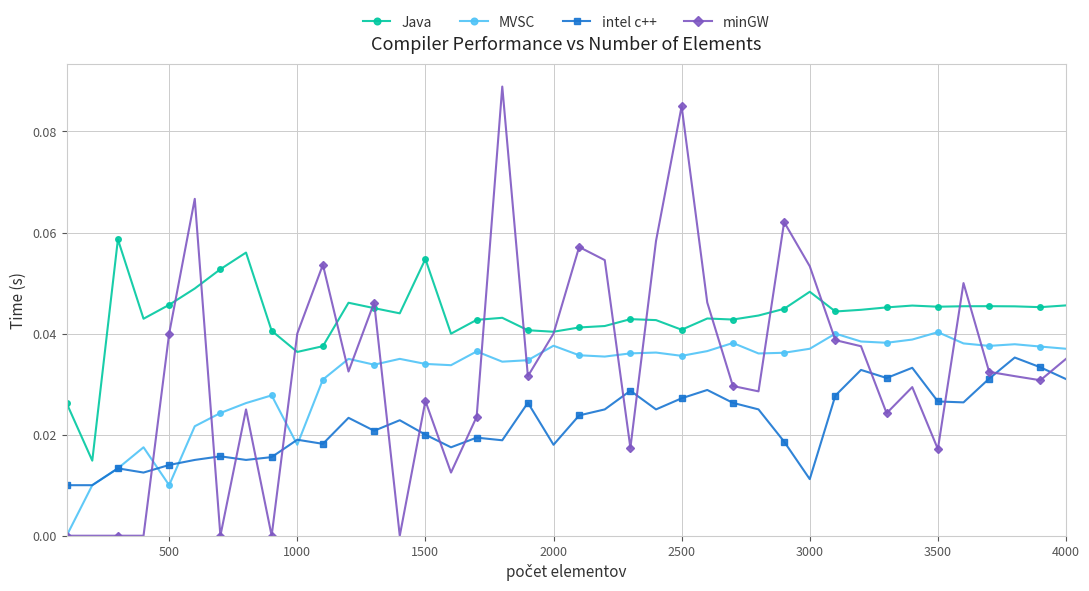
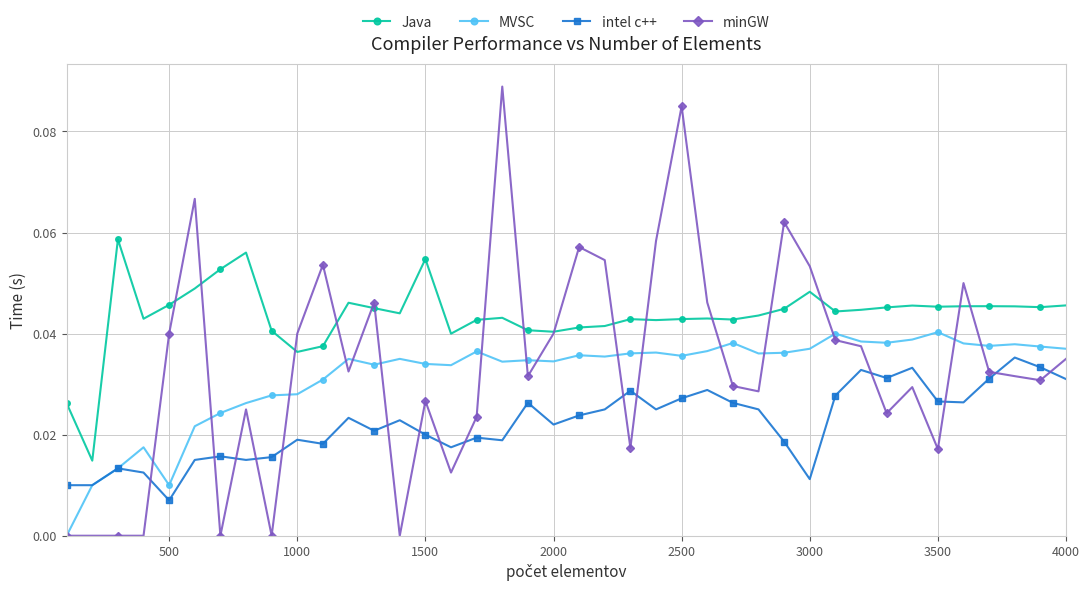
intel c++, 500: 0.014 -> 0.007
MVSC, 1000: 0.018 -> 0.028
MVSC, 2000: 0.038 -> 0.035
intel c++, 2000: 0.018 -> 0.022
Java, 2500: 0.041 -> 0.043
